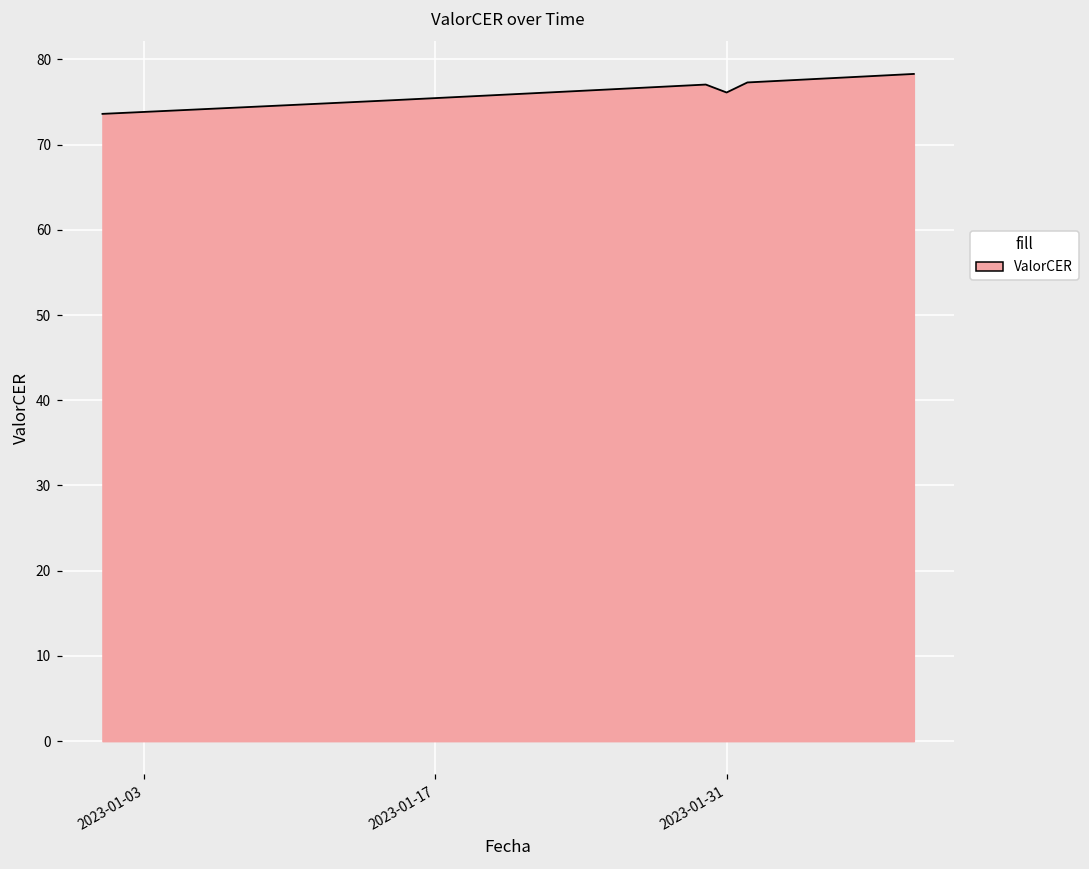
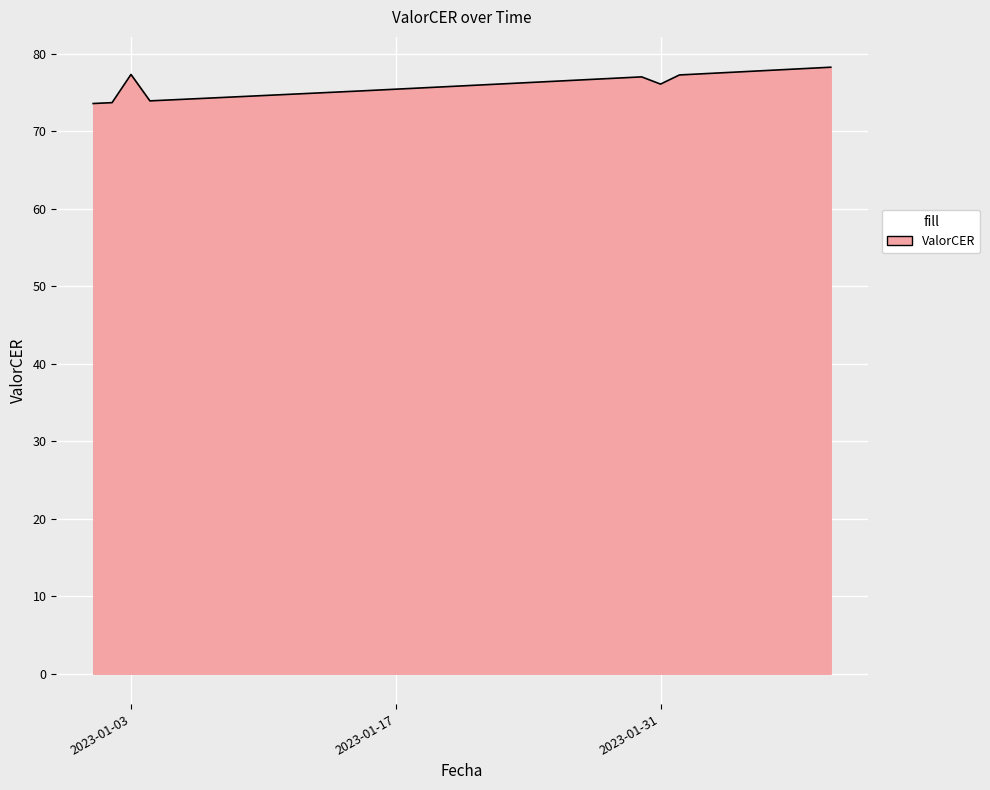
2023-01-03: 74 -> 77
